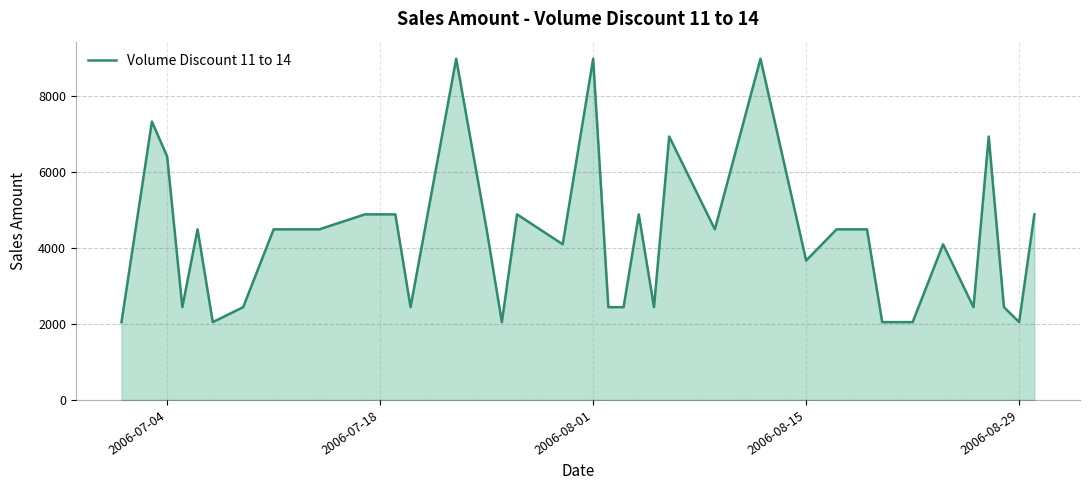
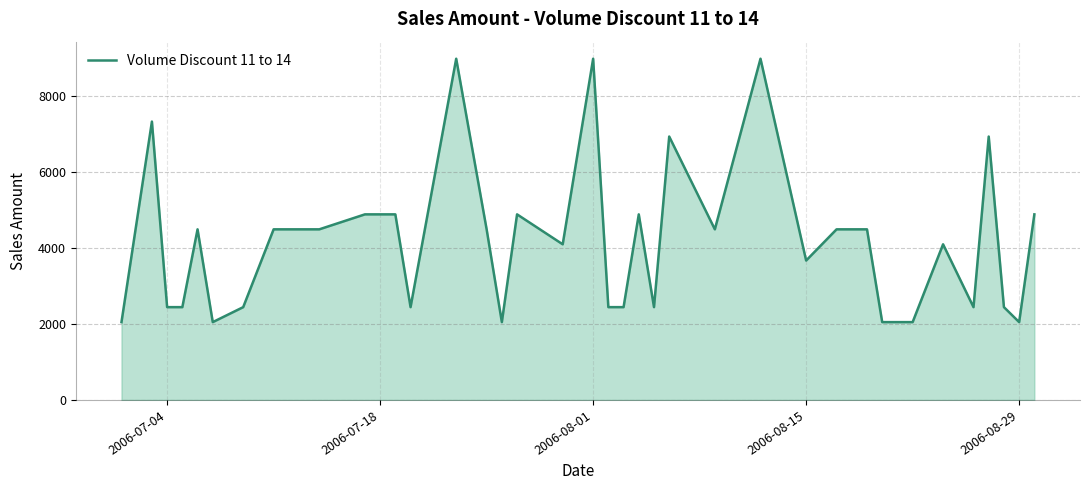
2006-07-04: 6400 -> 2400
